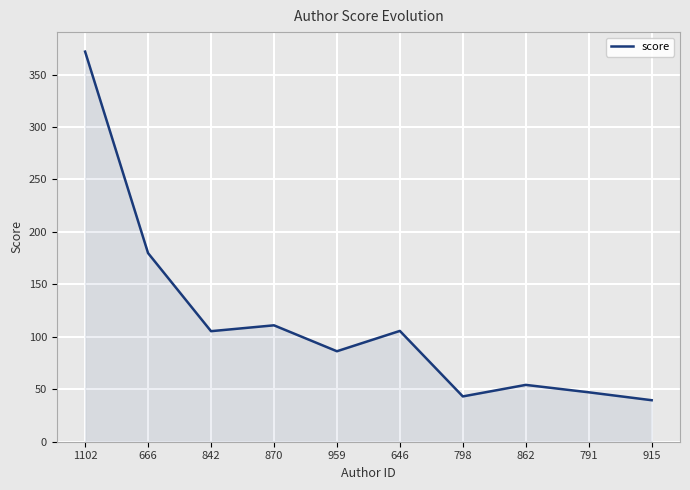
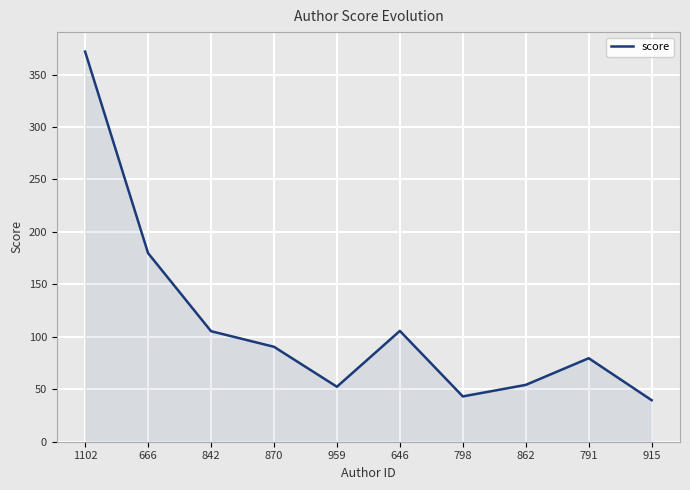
870: 111 -> 91
959: 86 -> 52
791: 47 -> 80
